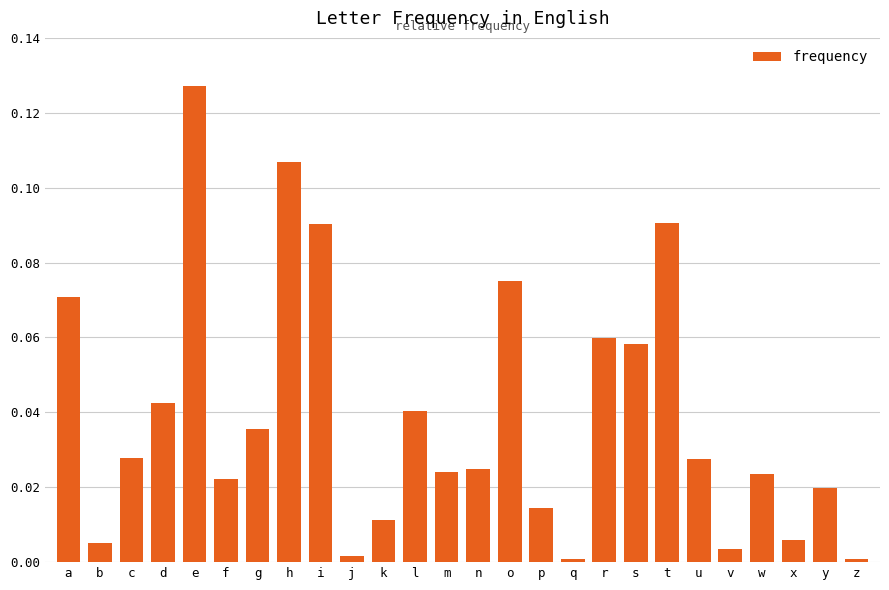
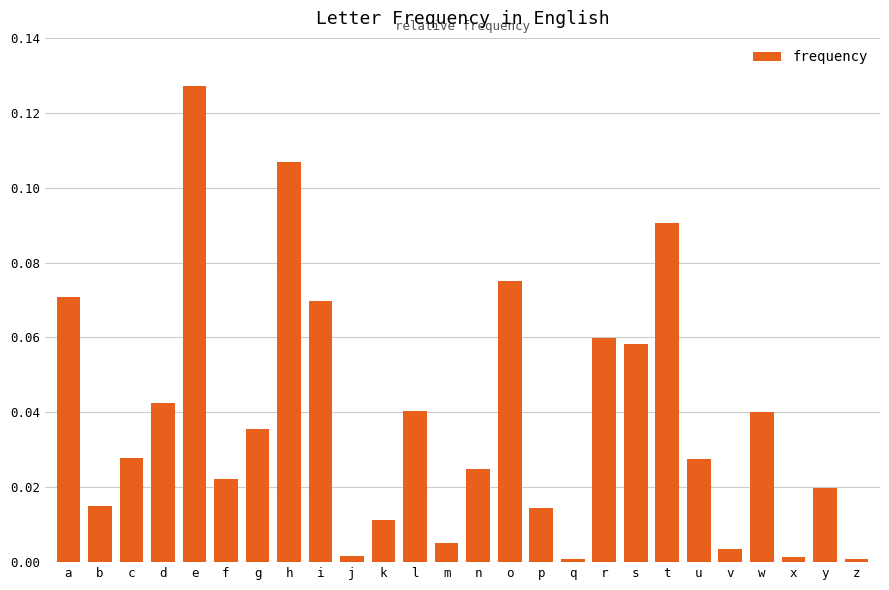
b: 0.005 -> 0.015
i: 0.090 -> 0.070
m: 0.024 -> 0.005
w: 0.024 -> 0.040
x: 0.006 -> 0.002
